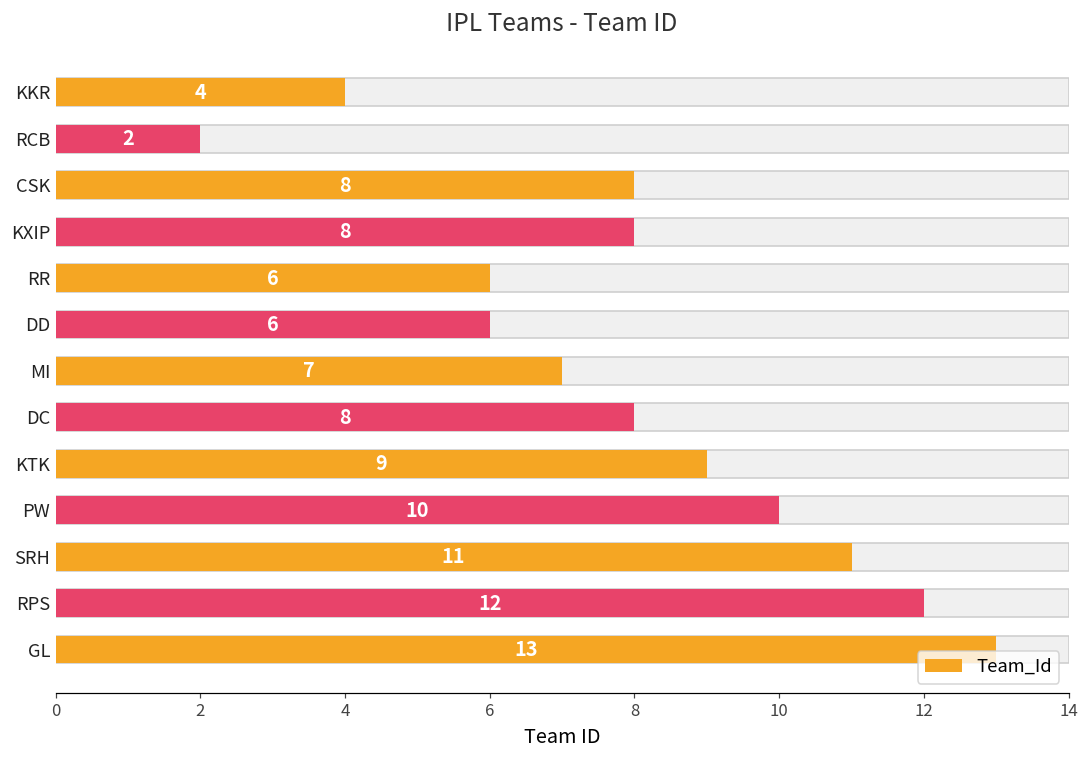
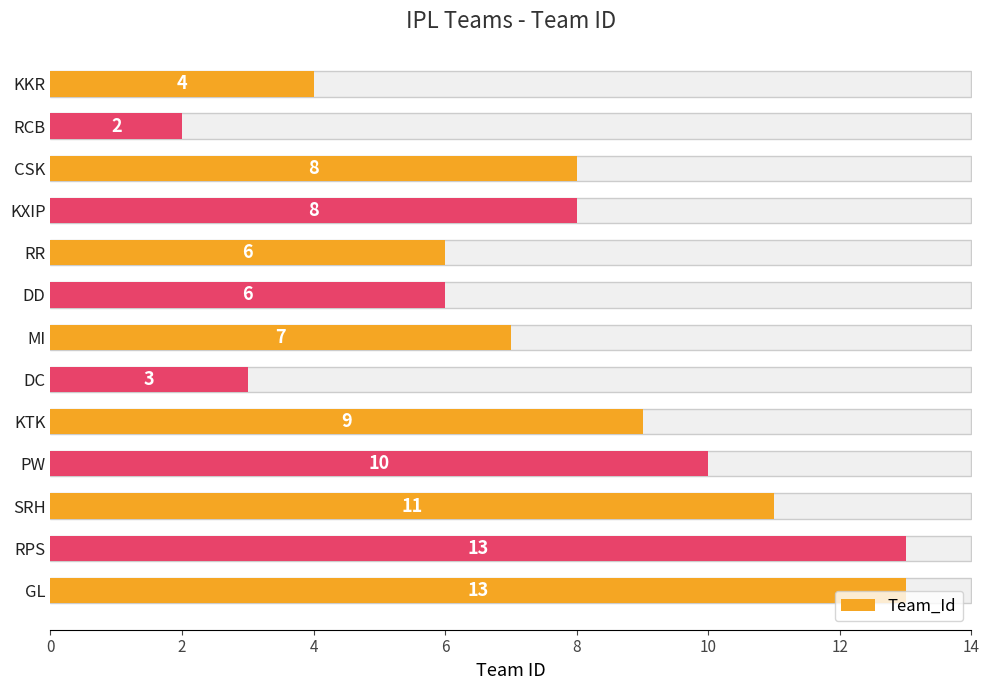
Team_Id, DC: 8 -> 3
Team_Id, RPS: 12 -> 13
